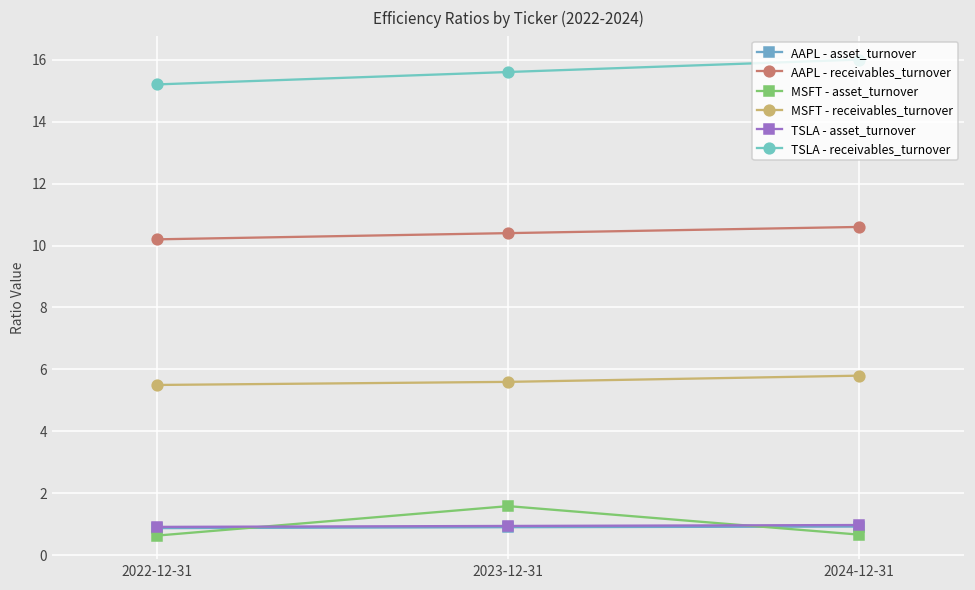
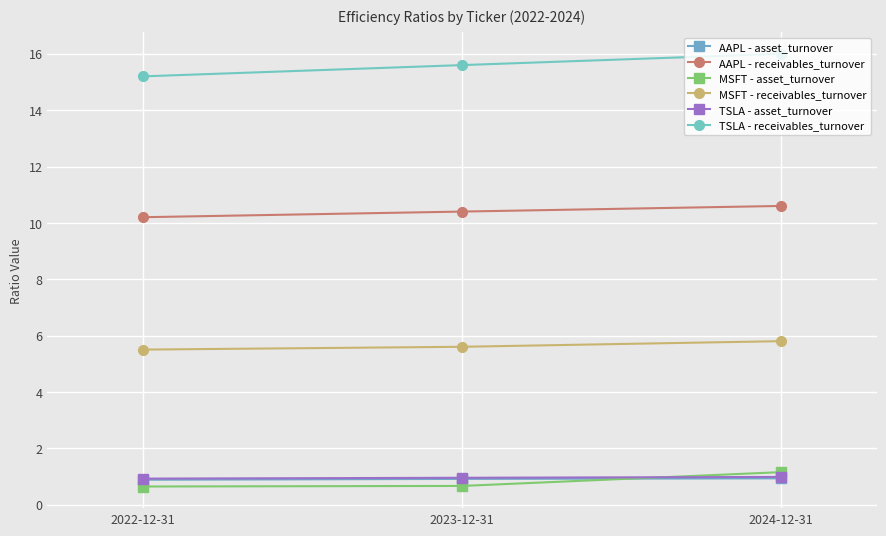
MSFT - asset_turnover, 2023-12-31: 1.6 -> 0.7
MSFT - asset_turnover, 2024-12-31: 0.7 -> 1.2
